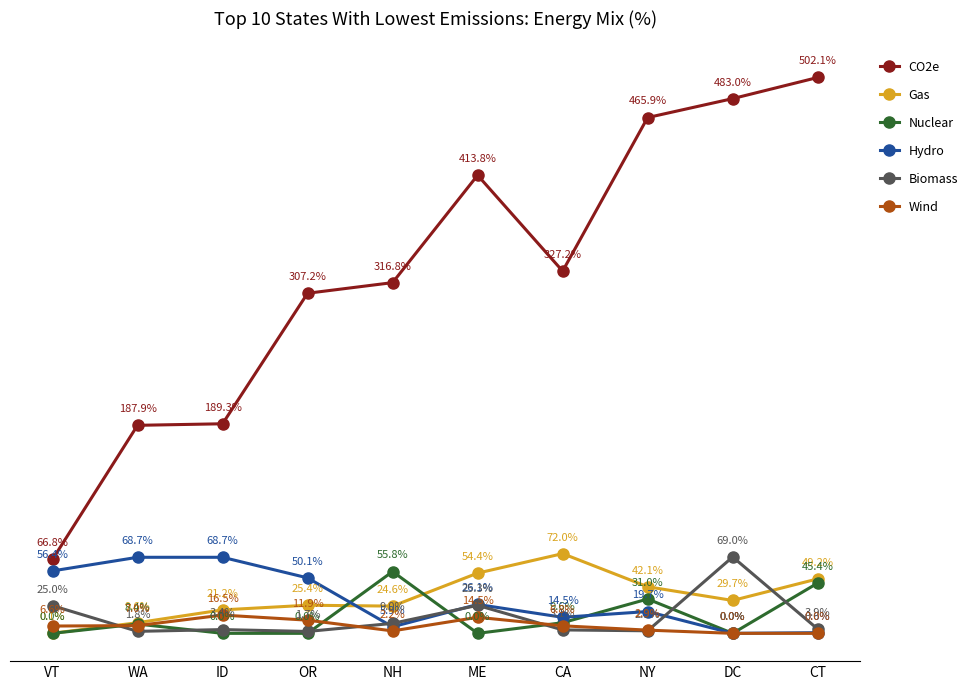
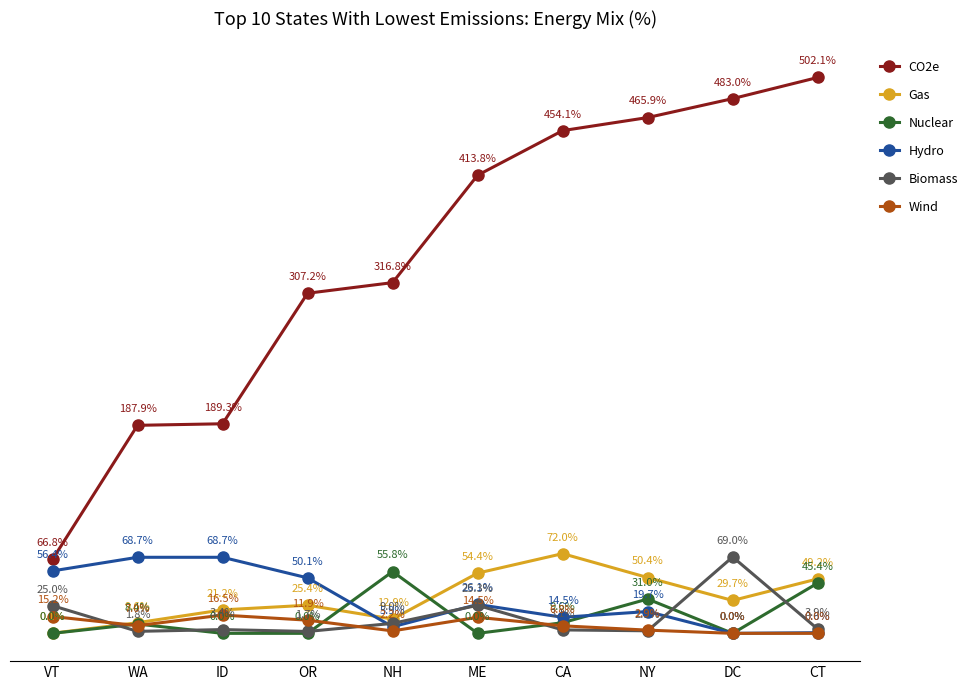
Wind, VT: 6.6% -> 15.2%
Gas, NH: 24.6% -> 12.9%
CO2e, CA: 327.2% -> 454.1%
Gas, NY: 42.1% -> 50.4%
